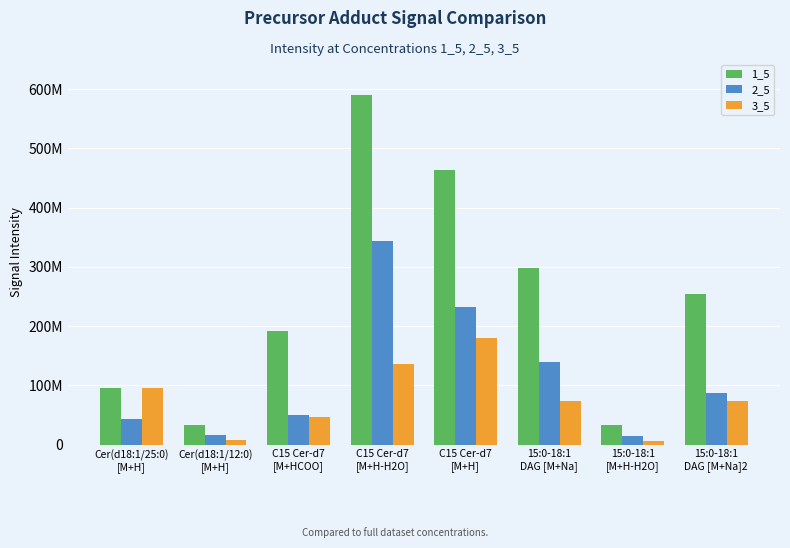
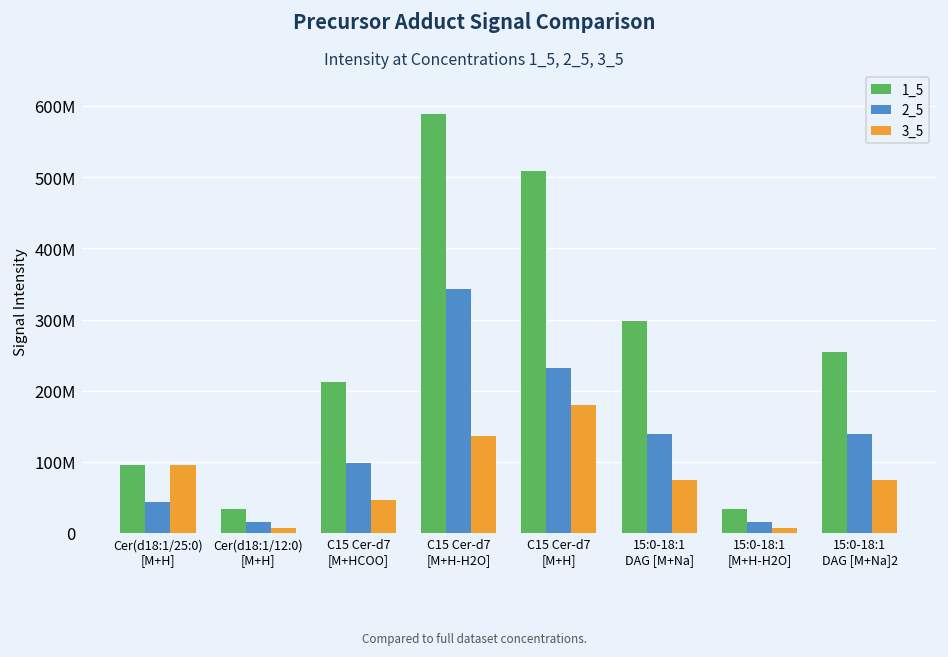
1_5, C15 Cer-d7 [M+HCOO]: 190000000 -> 210000000
2_5, C15 Cer-d7 [M+HCOO]: 50000000 -> 100000000
1_5, C15 Cer-d7 [M+H]: 460000000 -> 510000000
2_5, 15:0-18:1 DAG [M+Na]2: 90000000 -> 140000000
